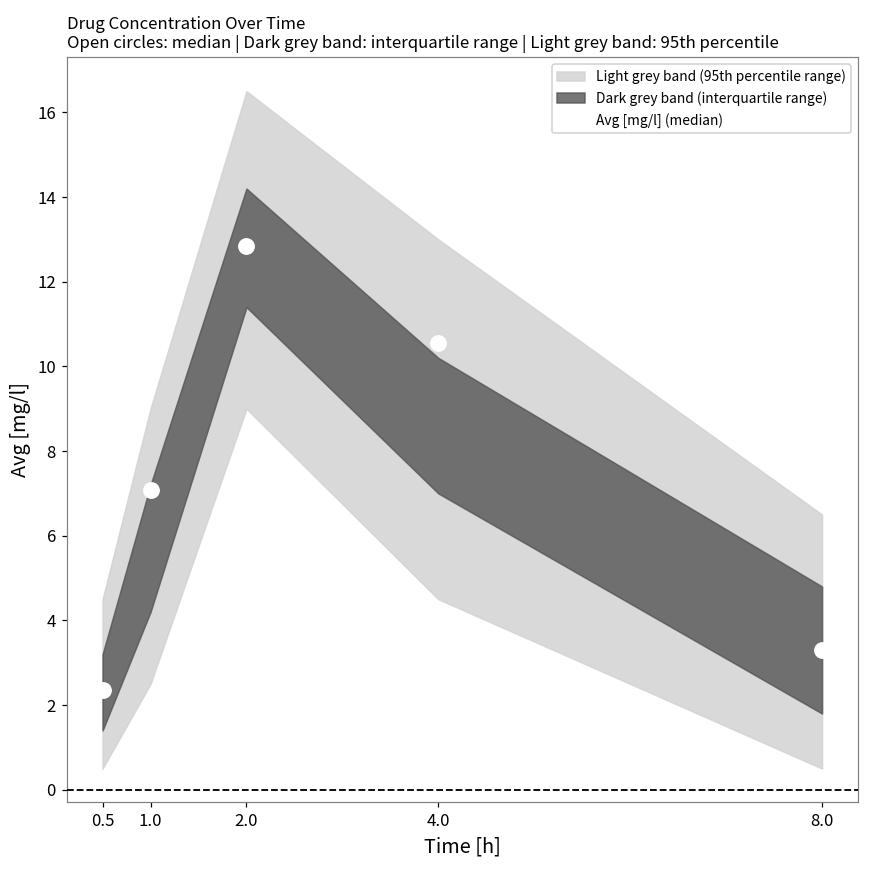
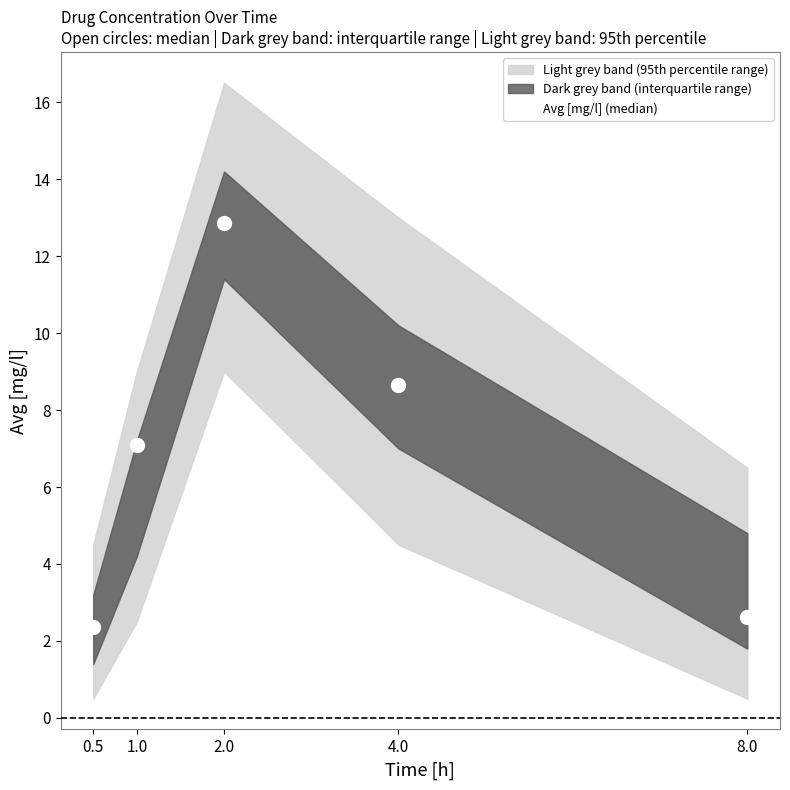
Avg [mg/l] (median), 4.0: 10.5 -> 8.7
Avg [mg/l] (median), 8.0: 3.3 -> 2.6
